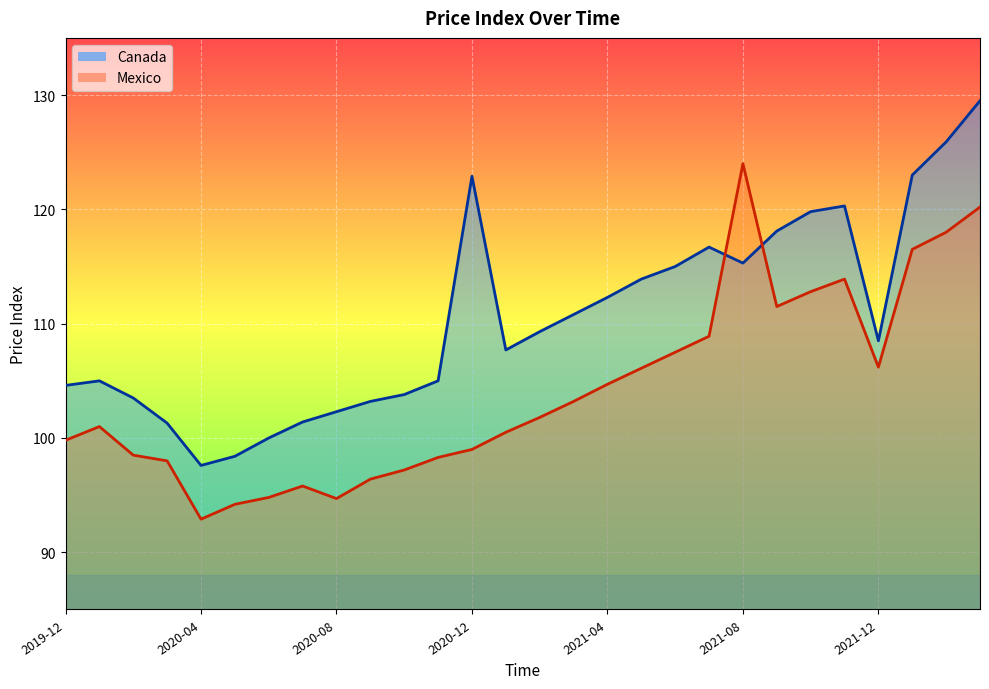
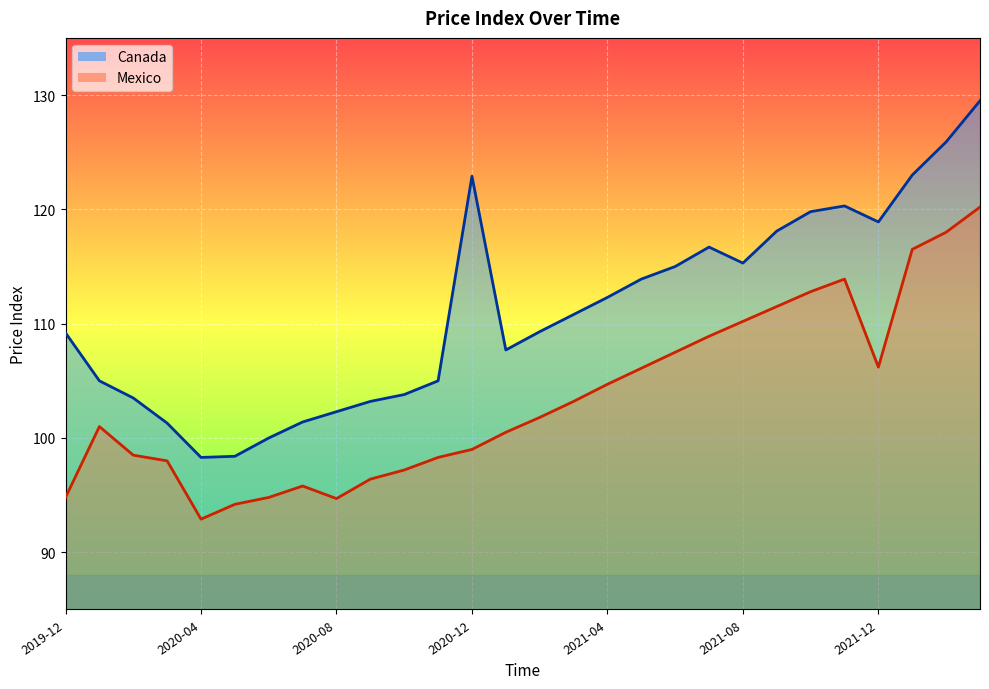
Canada, 2019-12: 104.6 -> 109.2
Mexico, 2019-12: 99.8 -> 94.8
Canada, 2020-04: 97.6 -> 98.3
Mexico, 2021-08: 124.0 -> 110.2
Canada, 2021-12: 108.5 -> 118.9
